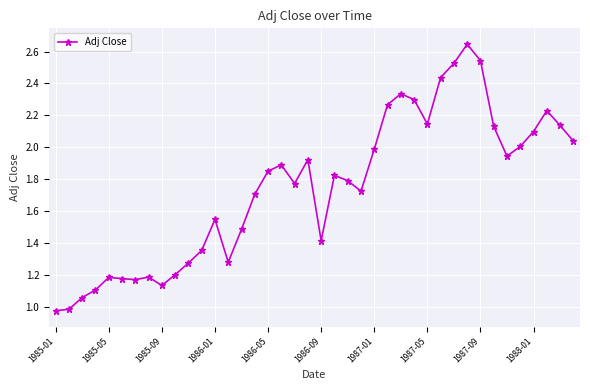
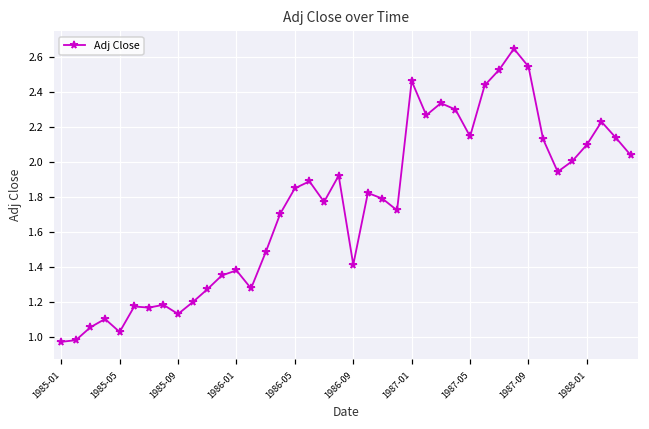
1985-05: 1.18 -> 1.03
1986-01: 1.55 -> 1.38
1987-01: 1.99 -> 2.46
